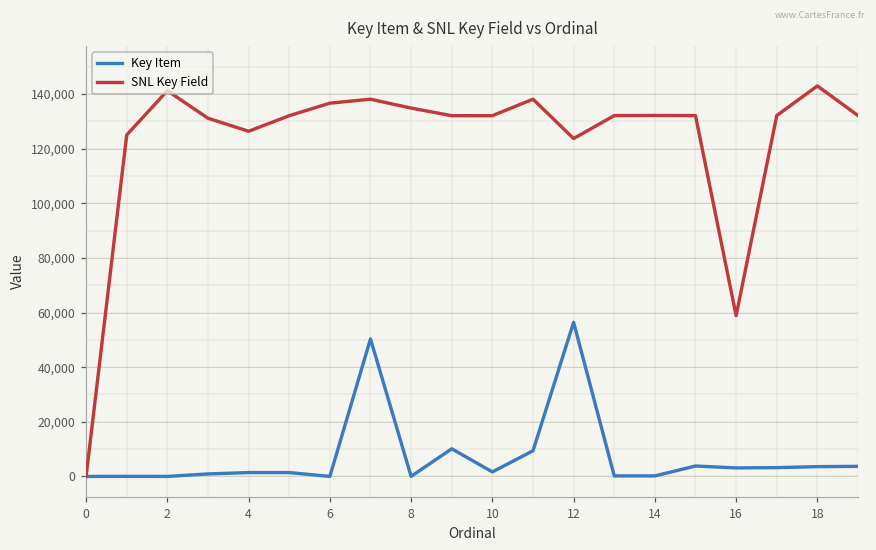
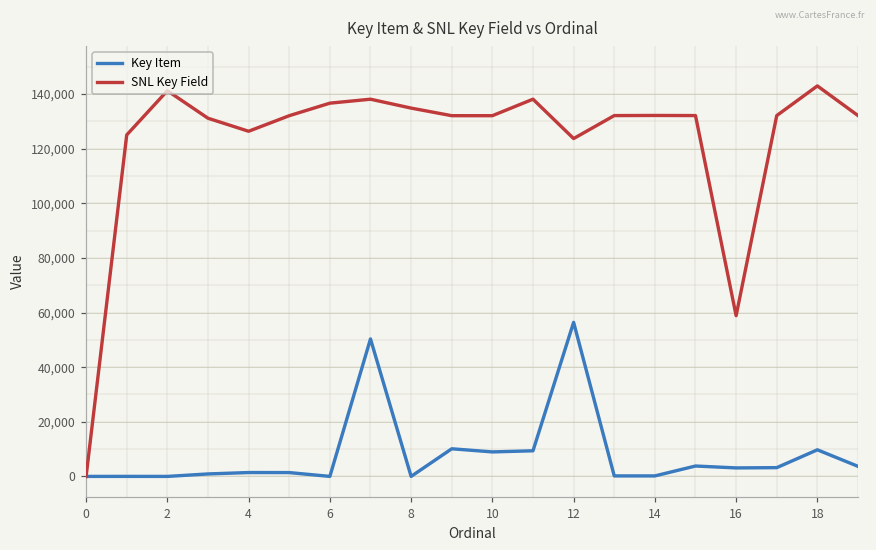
Key Item, 10: 2,000 -> 9,000
Key Item, 18: 4,000 -> 10,000
